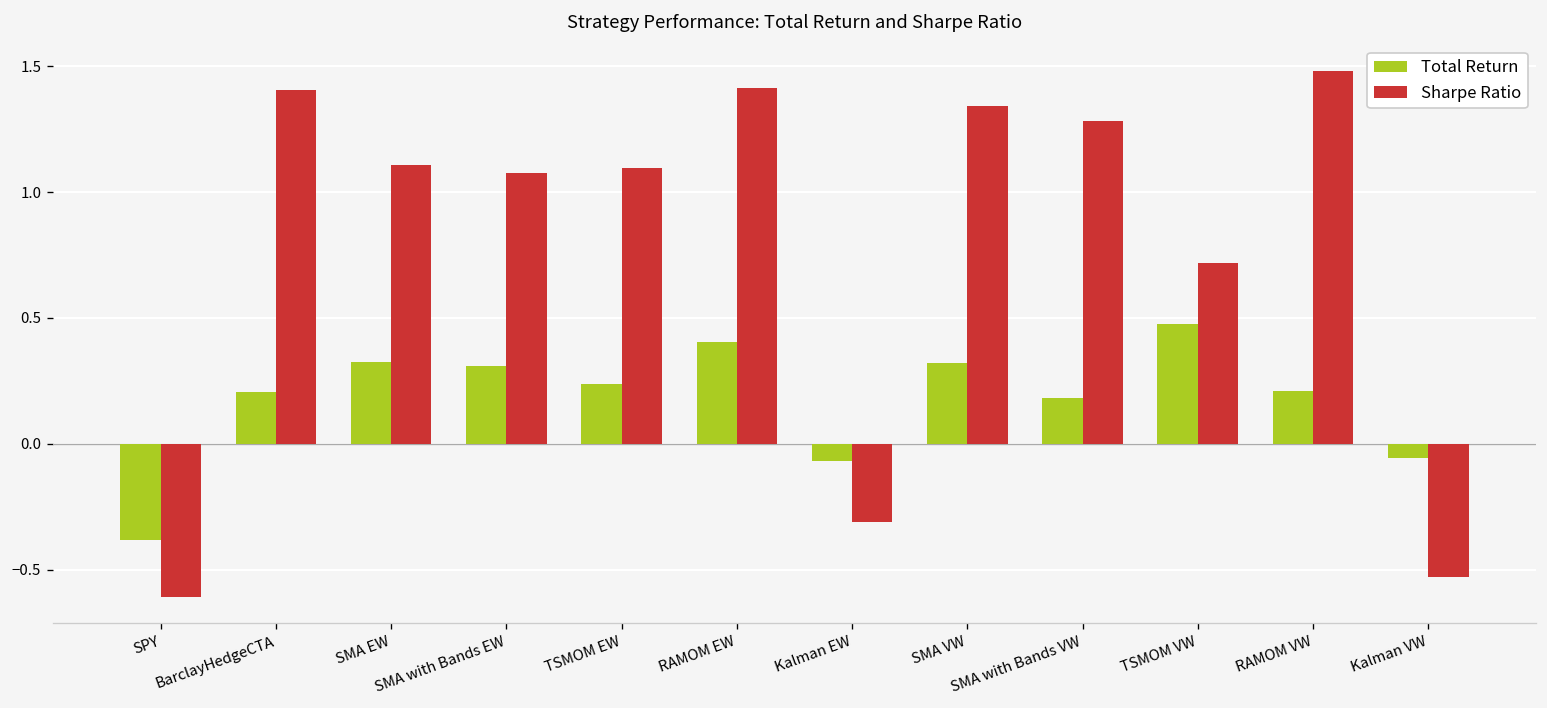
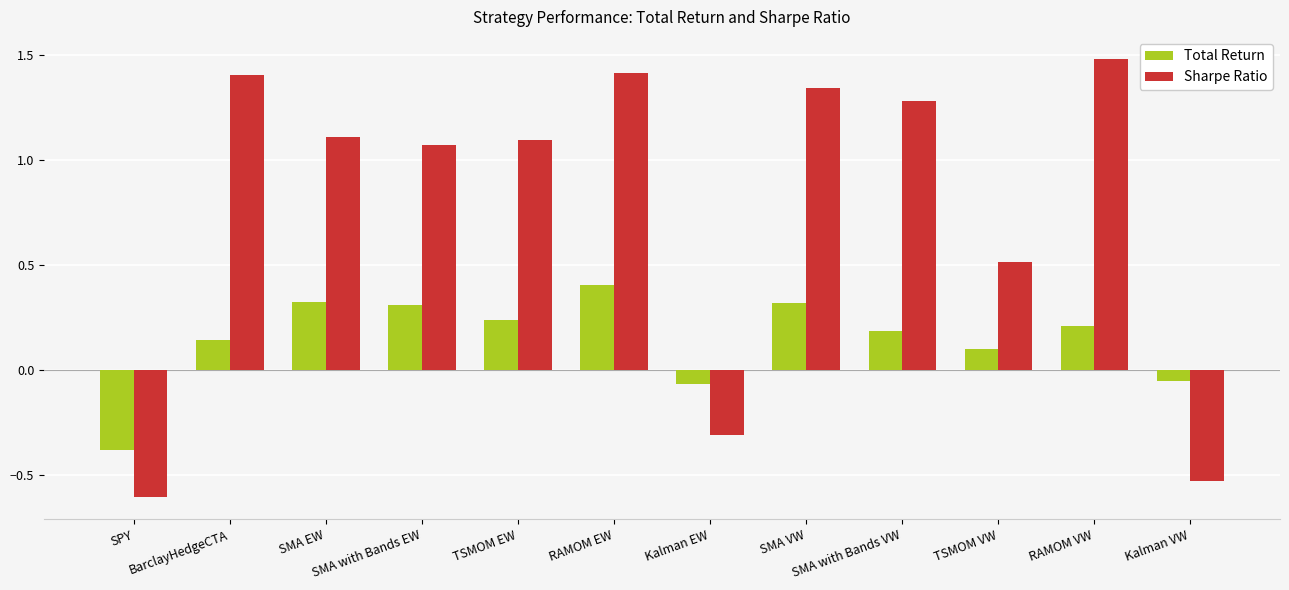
Total Return, BarclayHedgeCTA: 0.20 -> 0.14
Total Return, TSMOM VW: 0.47 -> 0.10
Sharpe Ratio, TSMOM VW: 0.72 -> 0.51
